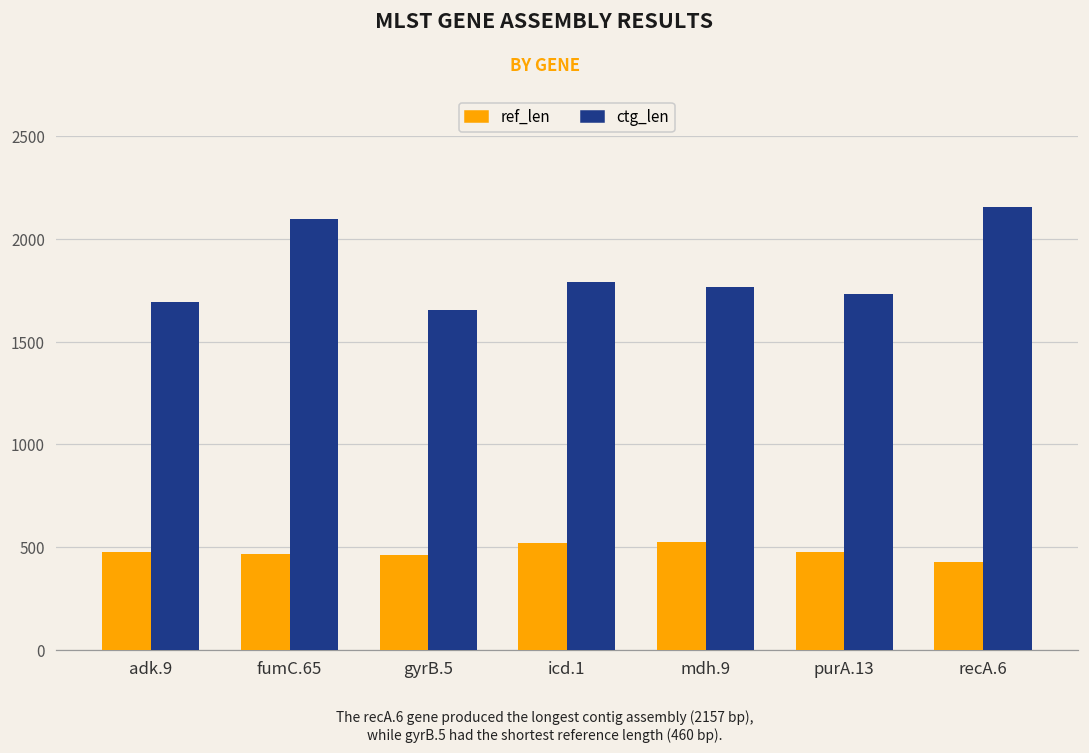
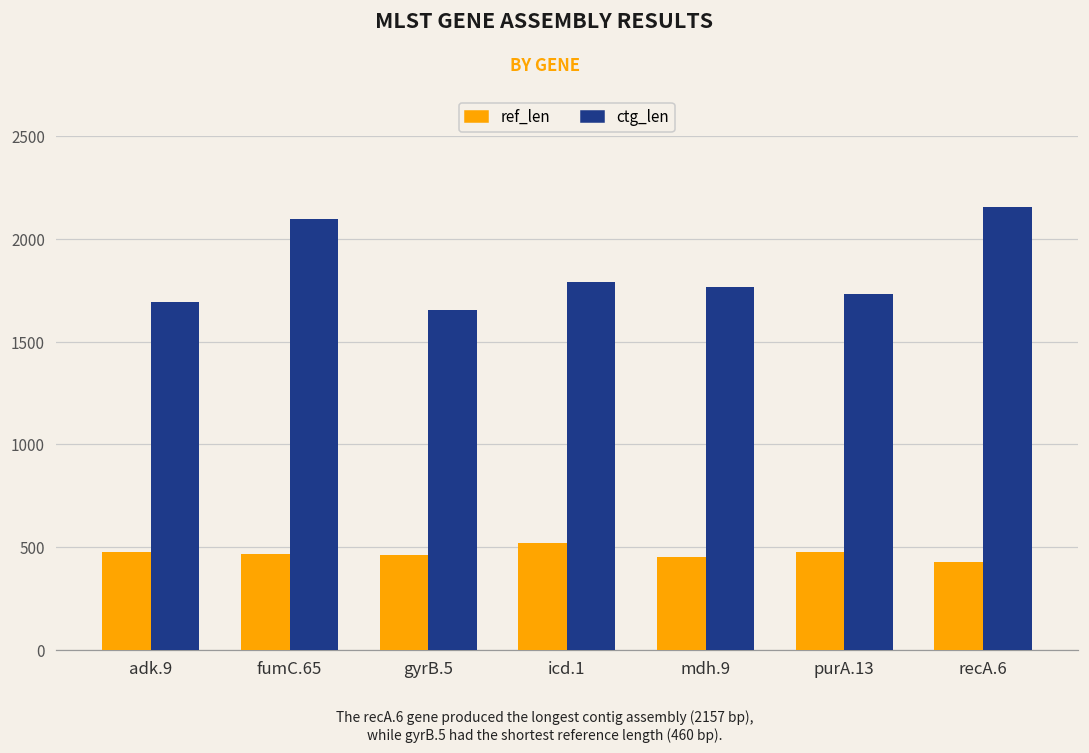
ref_len, mdh.9: 530 -> 450
